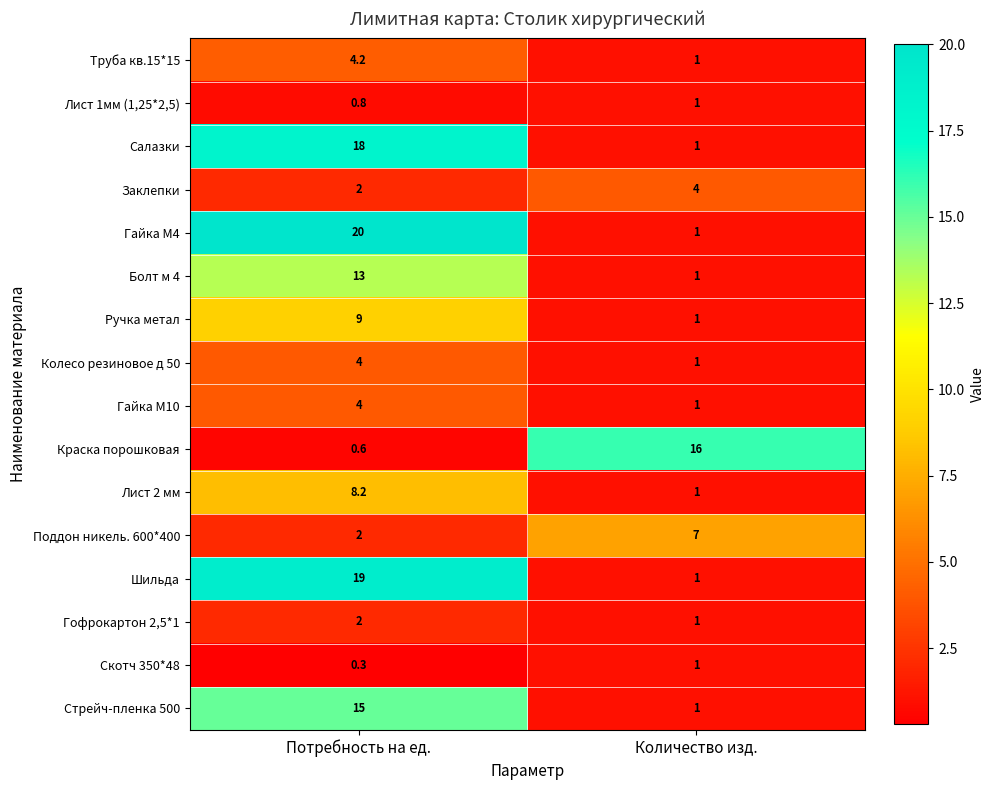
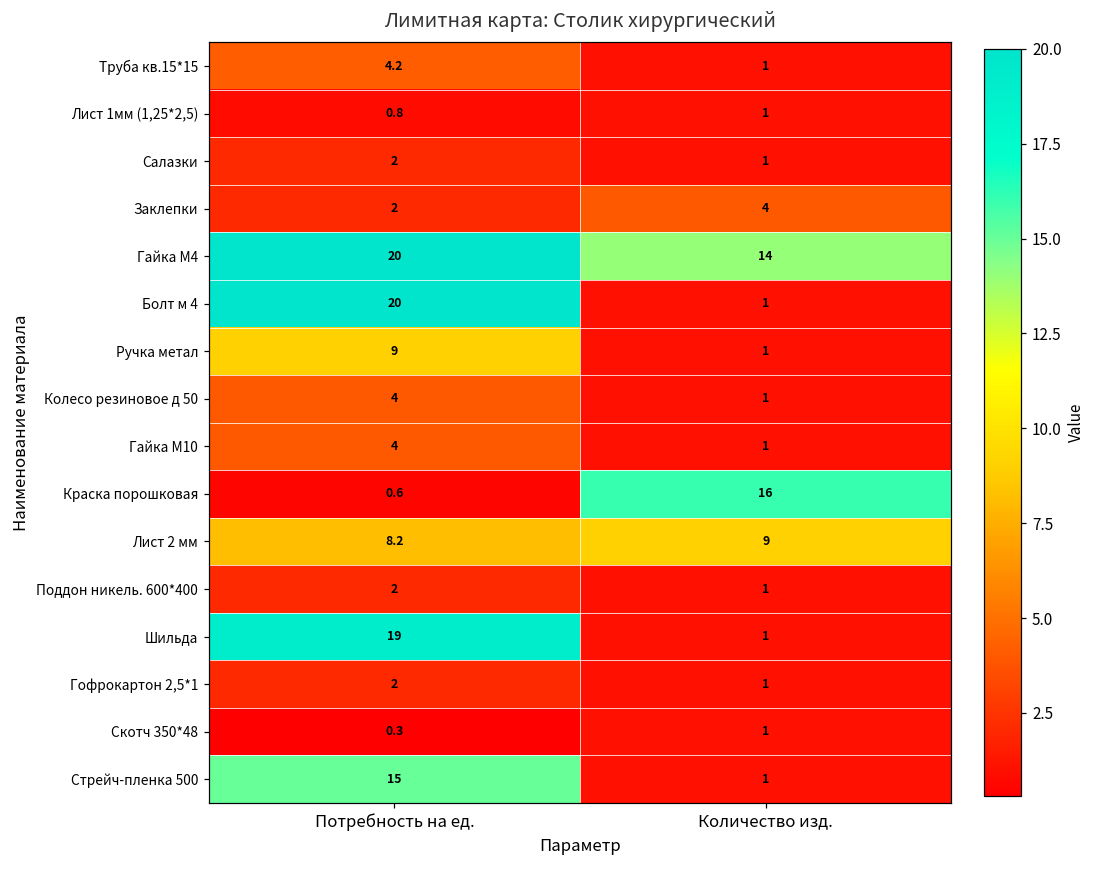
Салазки, Потребность на ед.: 18 -> 2
Гайка М4, Количество изд.: 1 -> 14
Болт м 4, Потребность на ед.: 13 -> 20
Лист 2 мм, Количество изд.: 1 -> 9
Поддон никель. 600*400, Количество изд.: 7 -> 1
